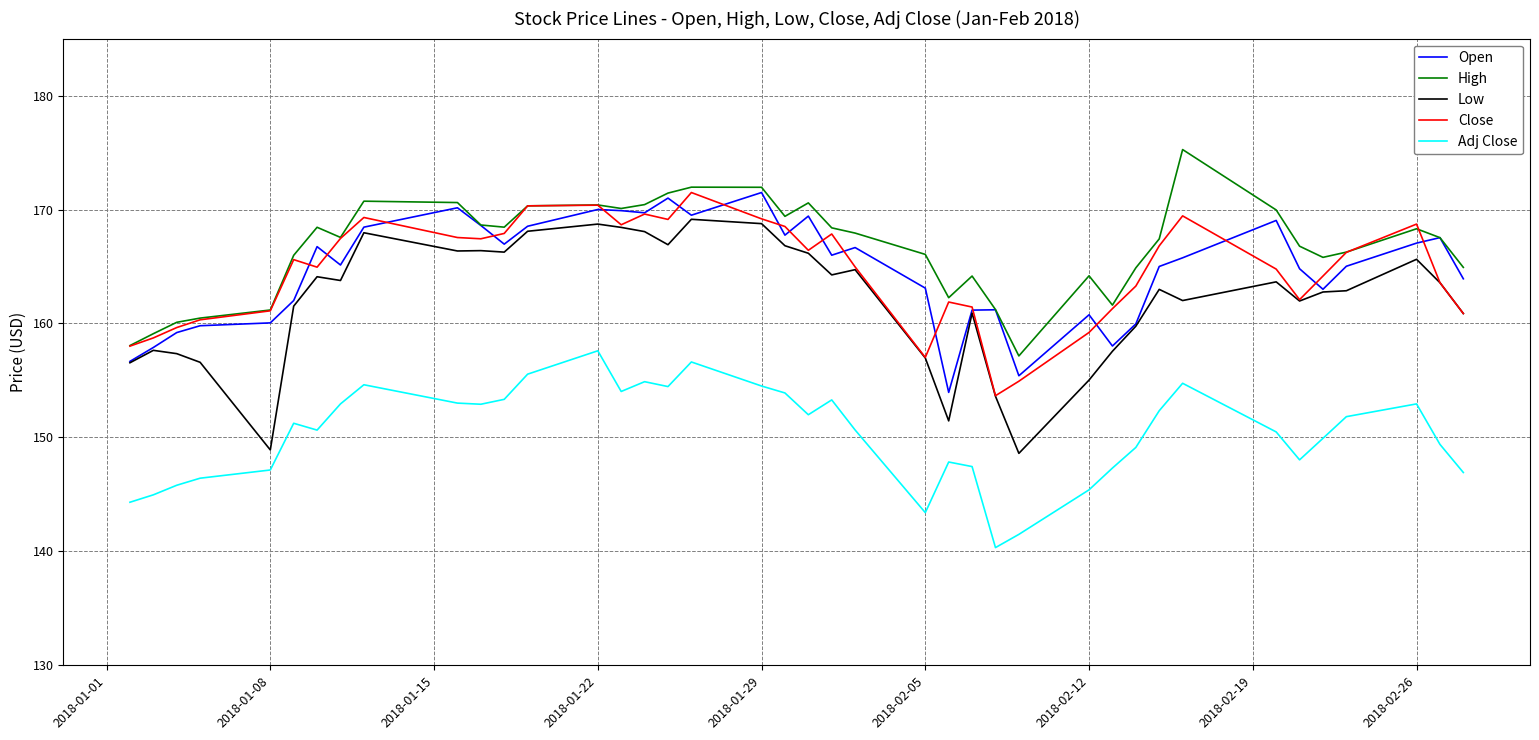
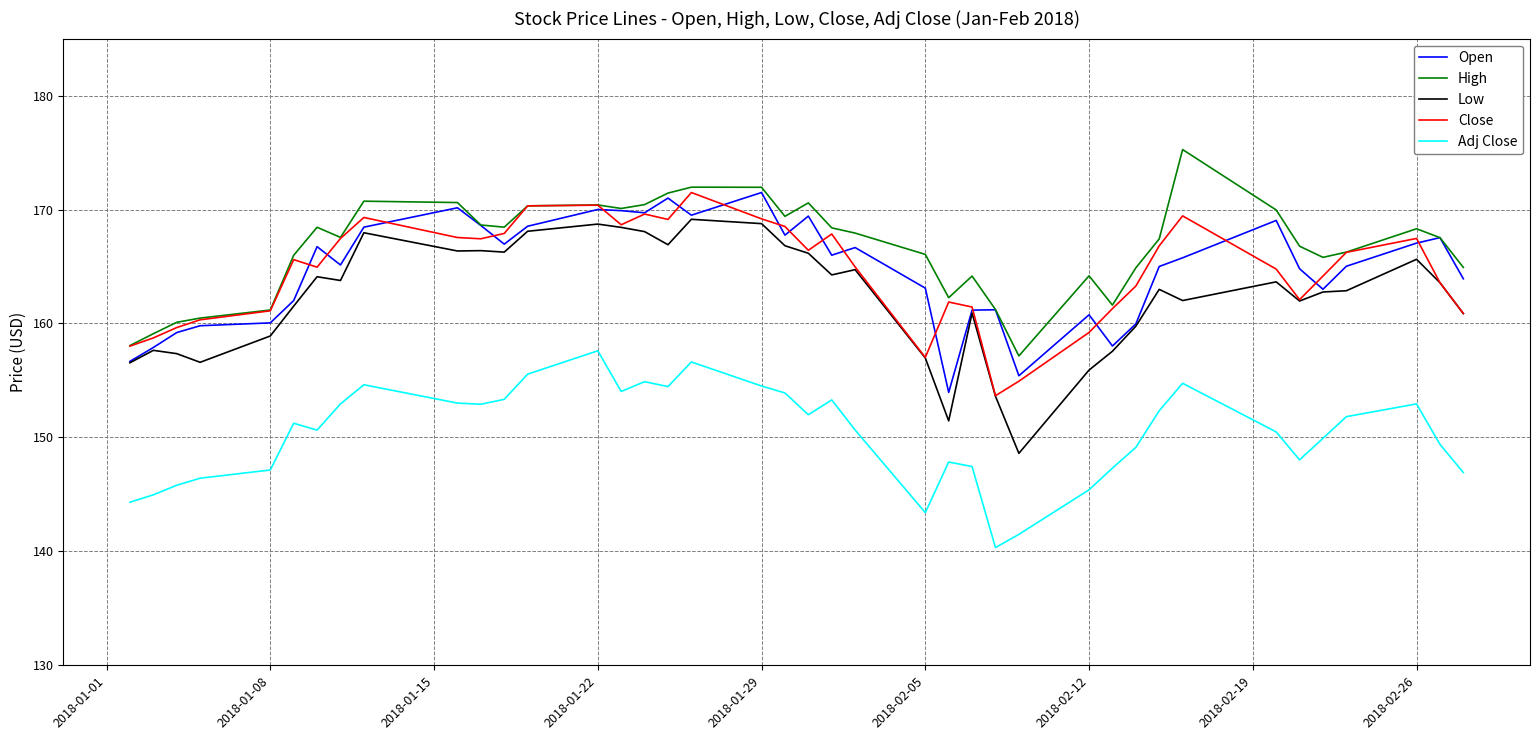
Low, 2018-01-08: 148.9 -> 158.9
Low, 2018-02-12: 155.0 -> 155.9
Close, 2018-02-26: 168.7 -> 167.5
